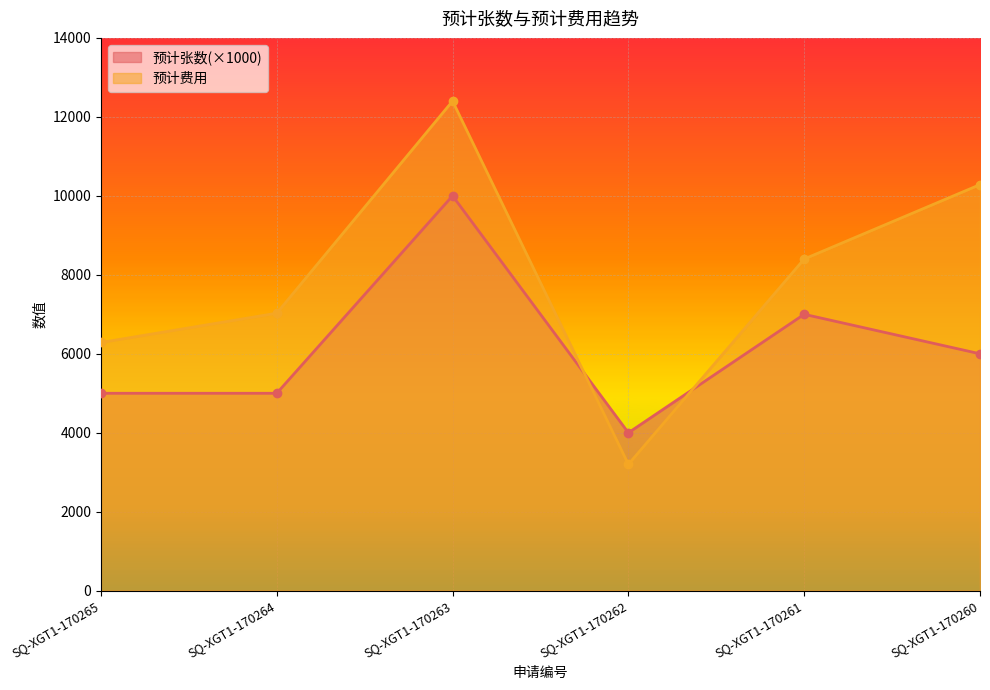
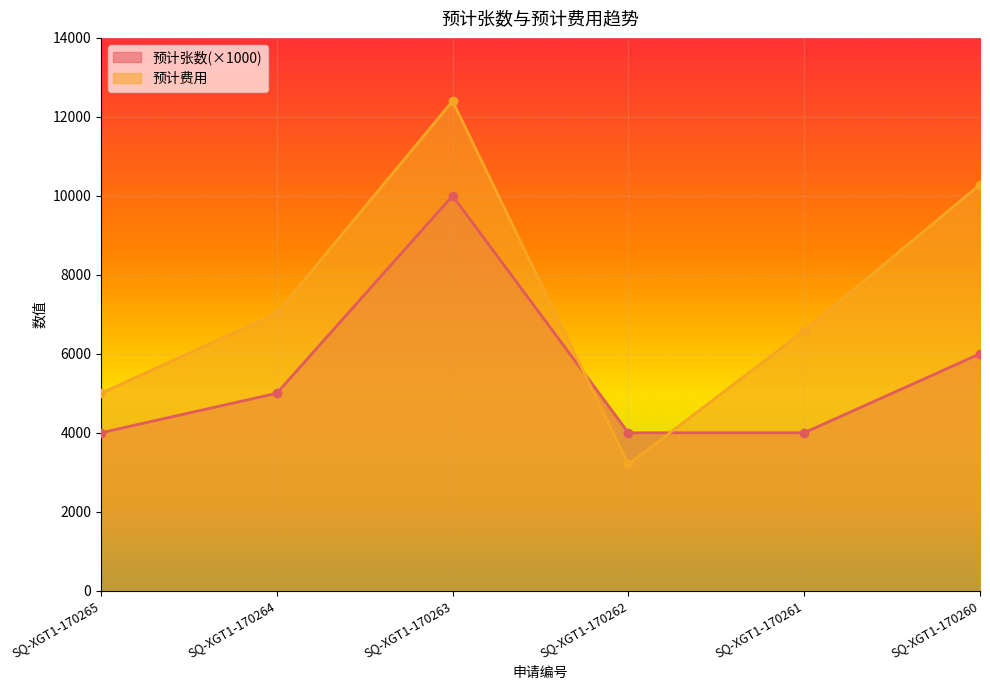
预计张数(×1000), SQ-XGT1-170265: 5000 -> 4000
预计费用, SQ-XGT1-170265: 6300 -> 5000
预计张数(×1000), SQ-XGT1-170261: 7000 -> 4000
预计费用, SQ-XGT1-170261: 8400 -> 6600
